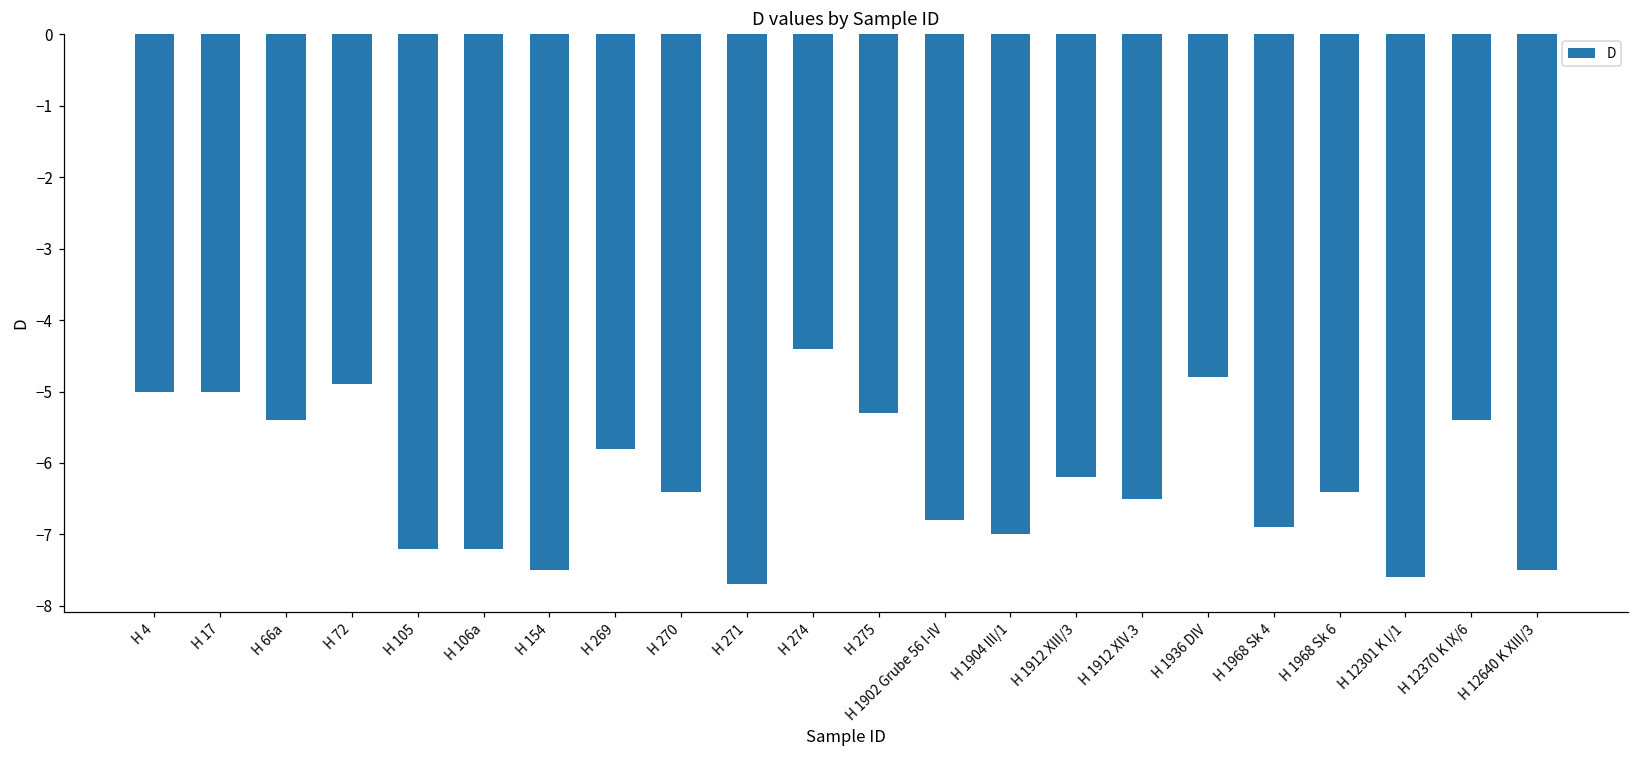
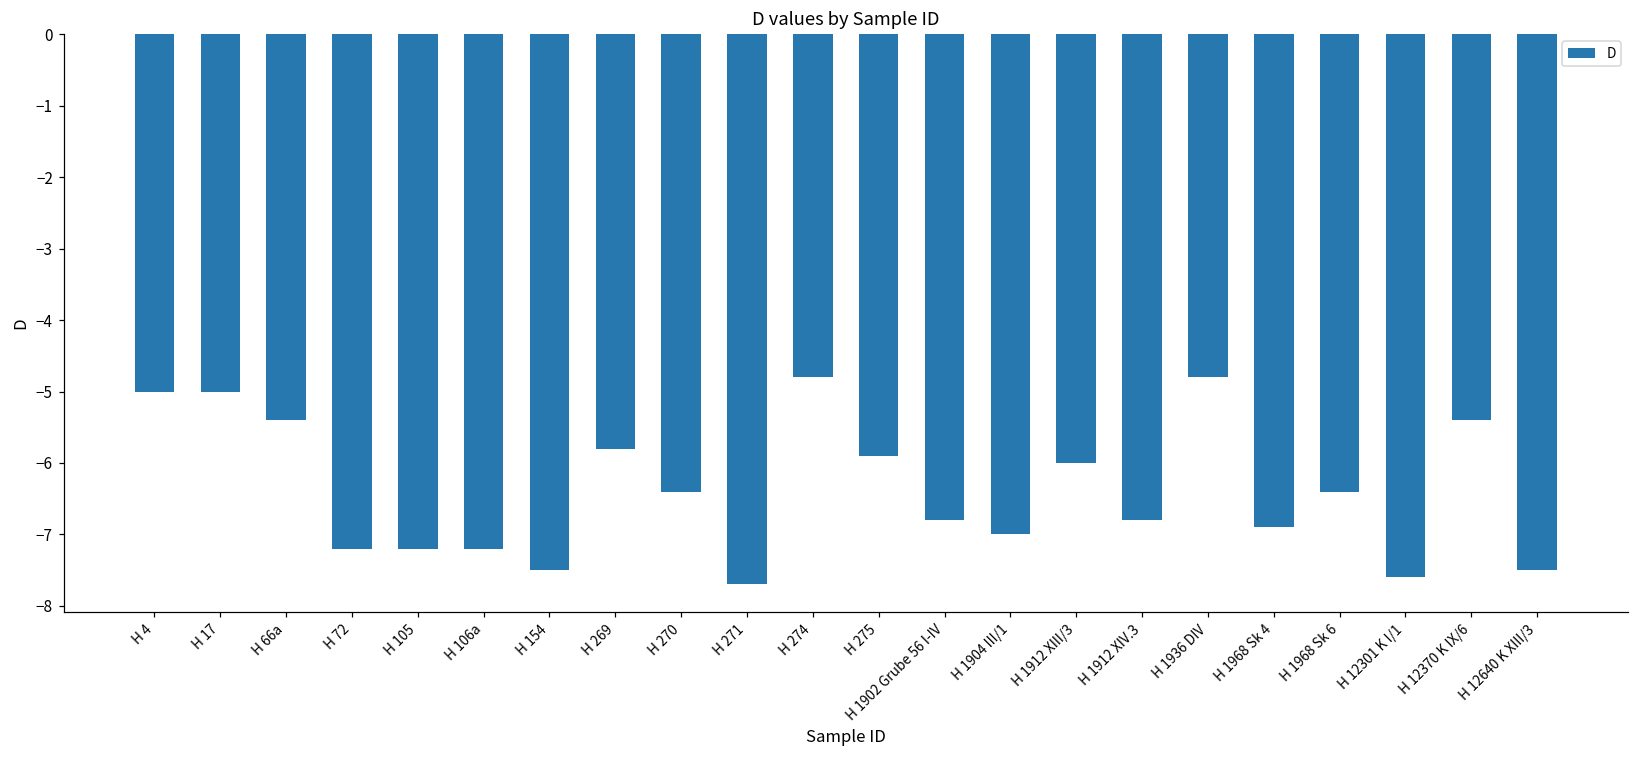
H 72: -4.9 -> -7.2
H 274: -4.4 -> -4.8
H 275: -5.3 -> -5.9
H 1912 XIII/3: -6.2 -> -6.0
H 1912 XIV.3: -6.5 -> -6.8
